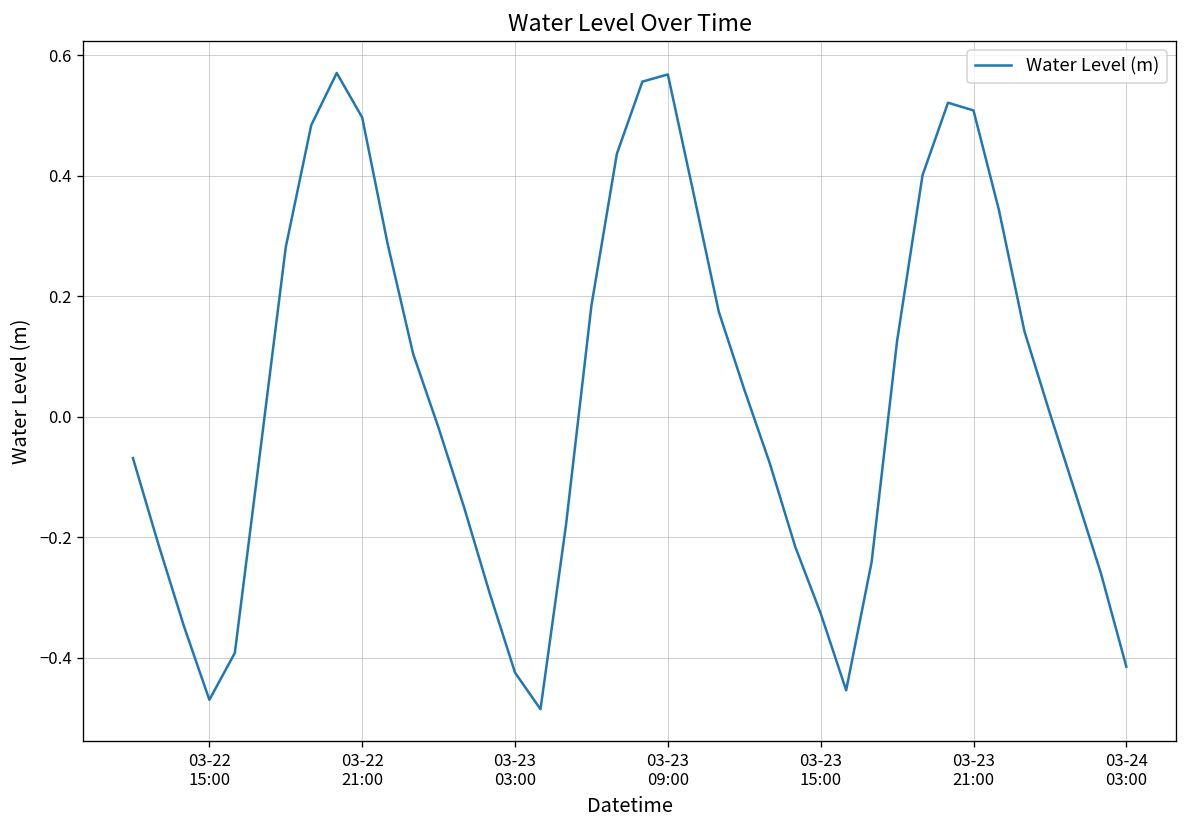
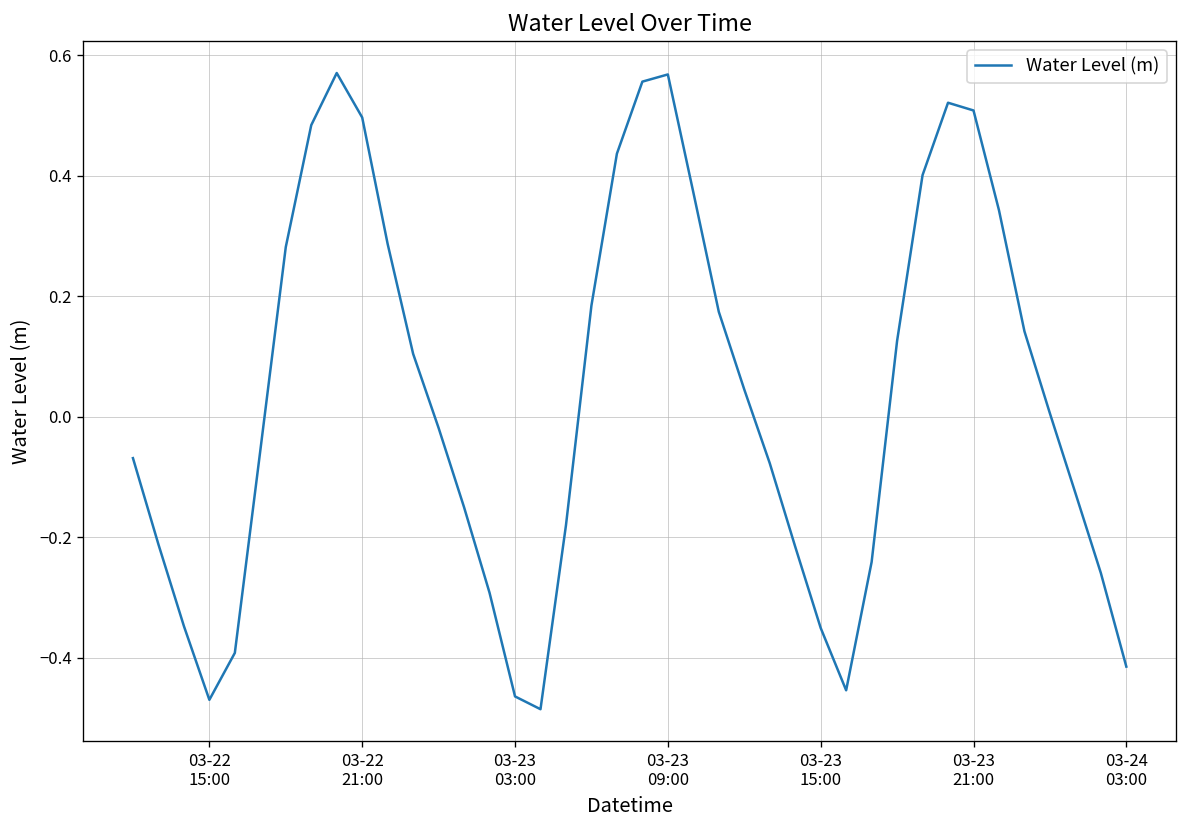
03-23 03:00: -0.42 -> -0.46
03-23 15:00: -0.33 -> -0.35
